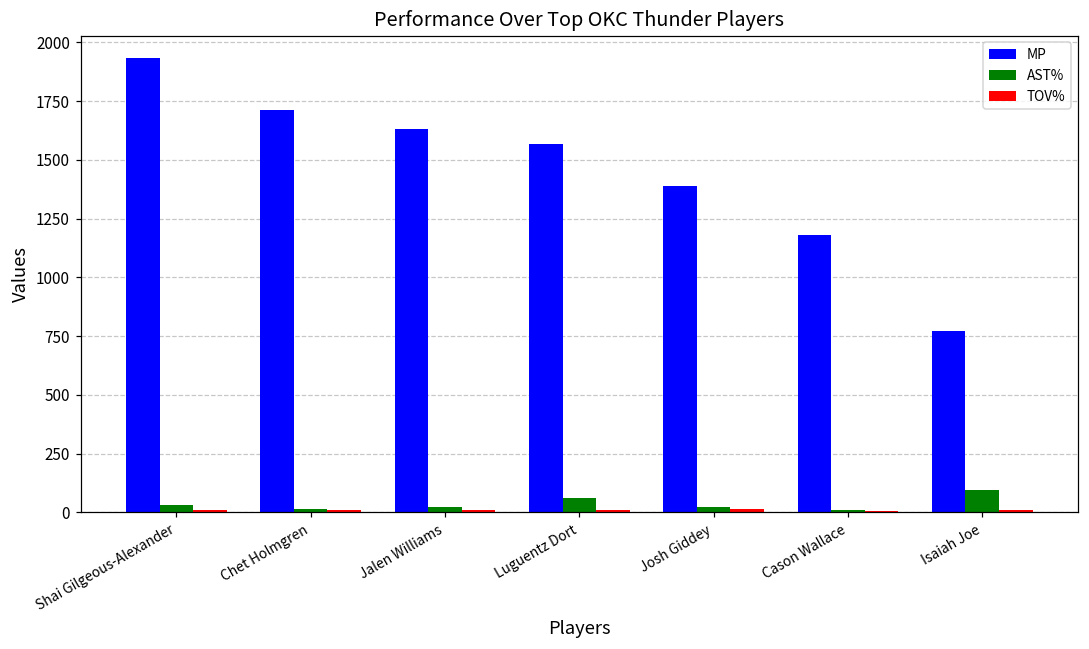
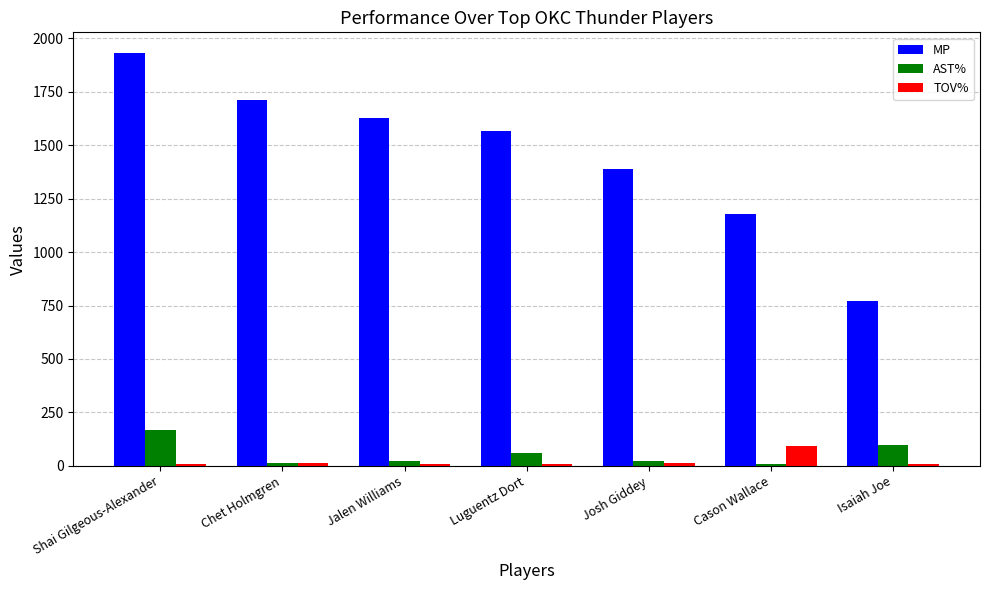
AST%, Shai Gilgeous-Alexander: 30 -> 170
TOV%, Cason Wallace: 10 -> 90
